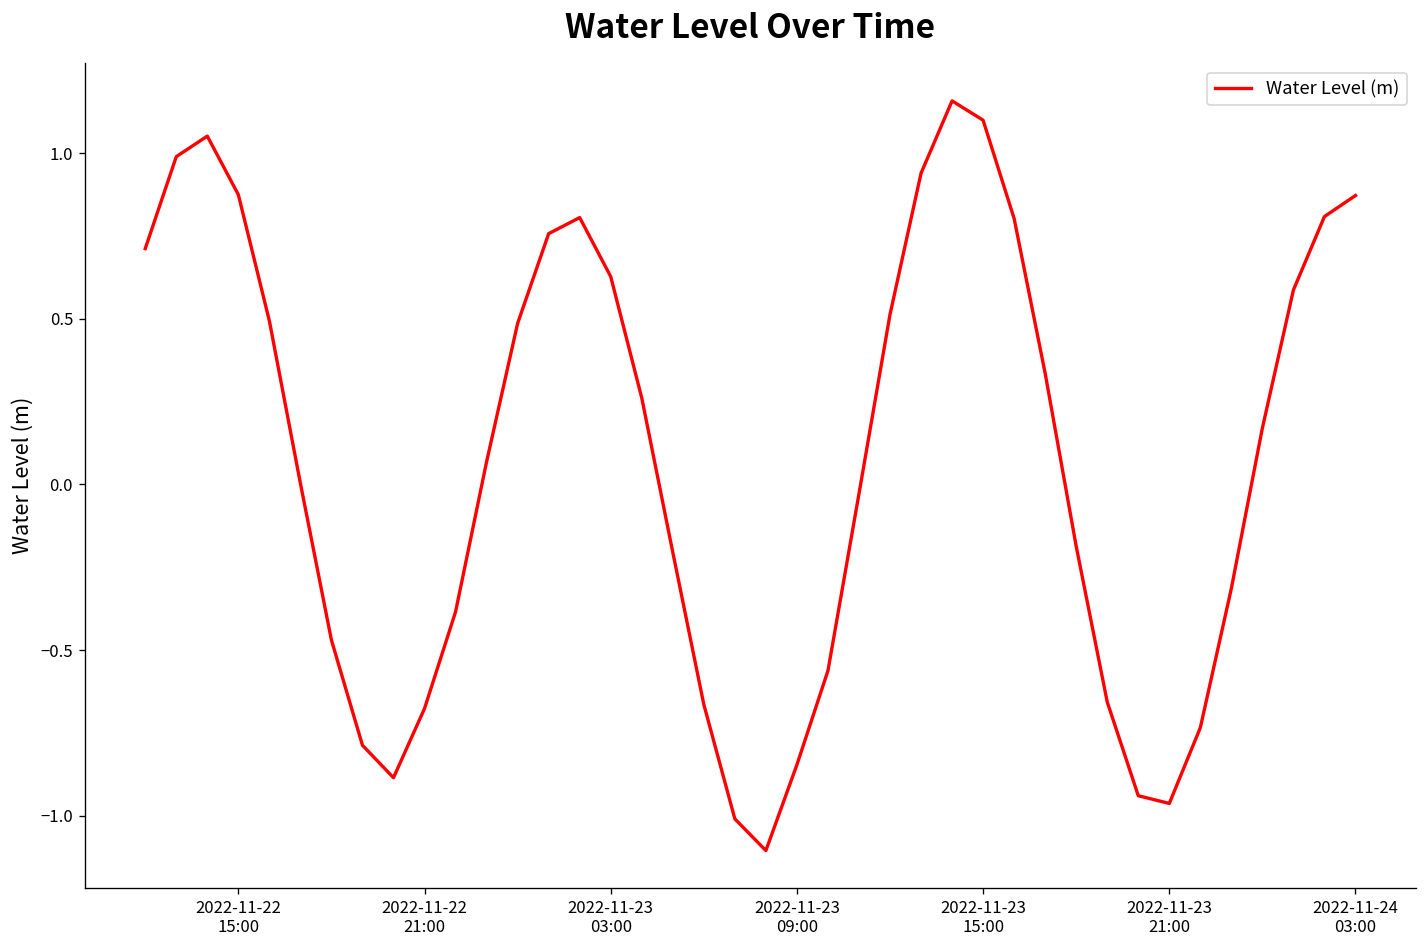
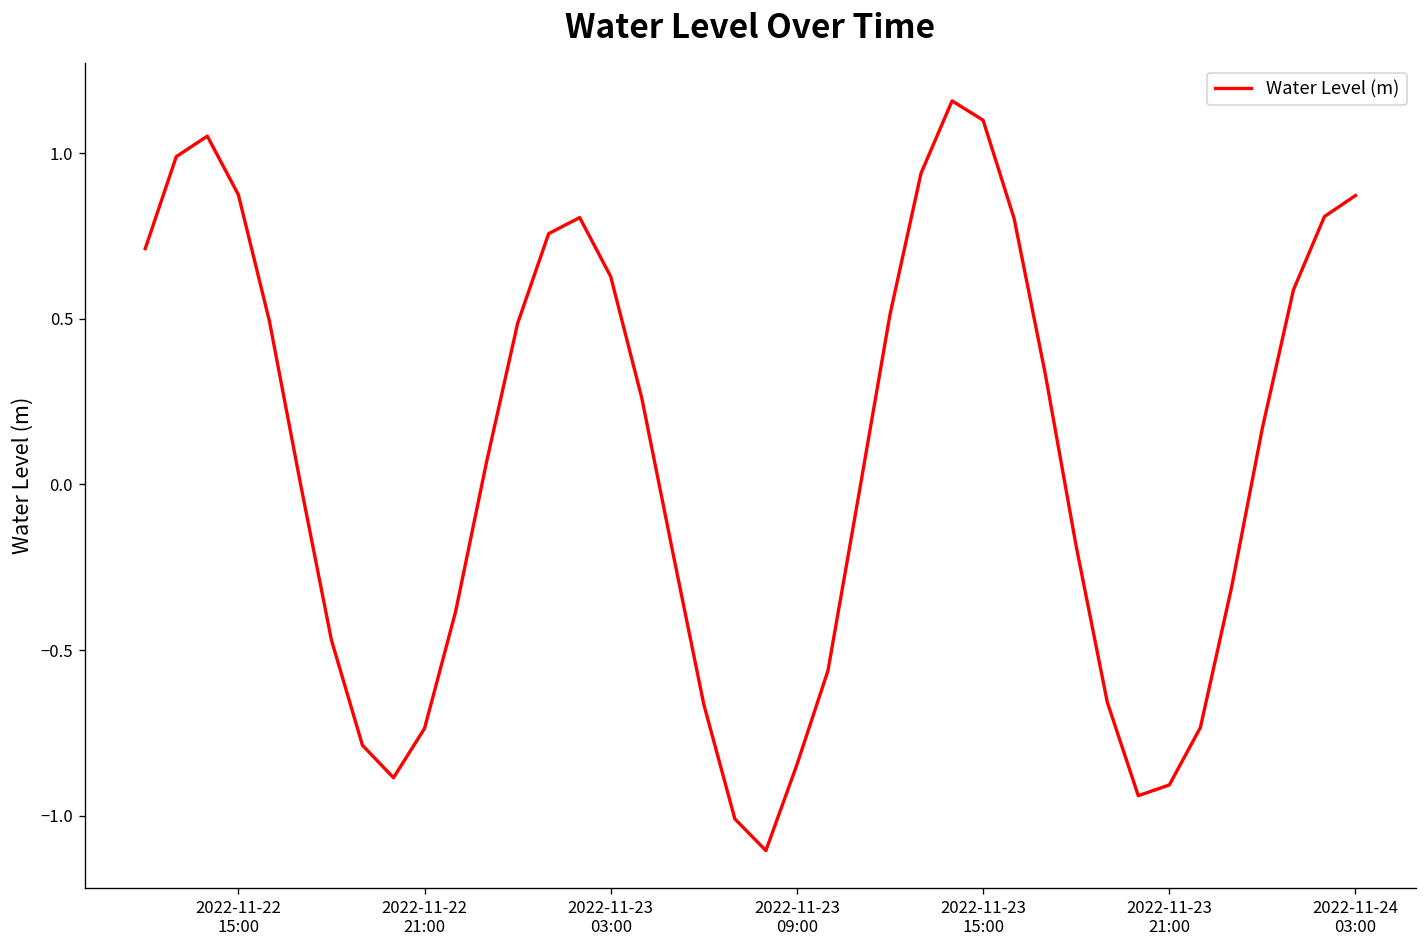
2022-11-22 21:00: -0.68 -> -0.74
2022-11-23 21:00: -0.96 -> -0.91
